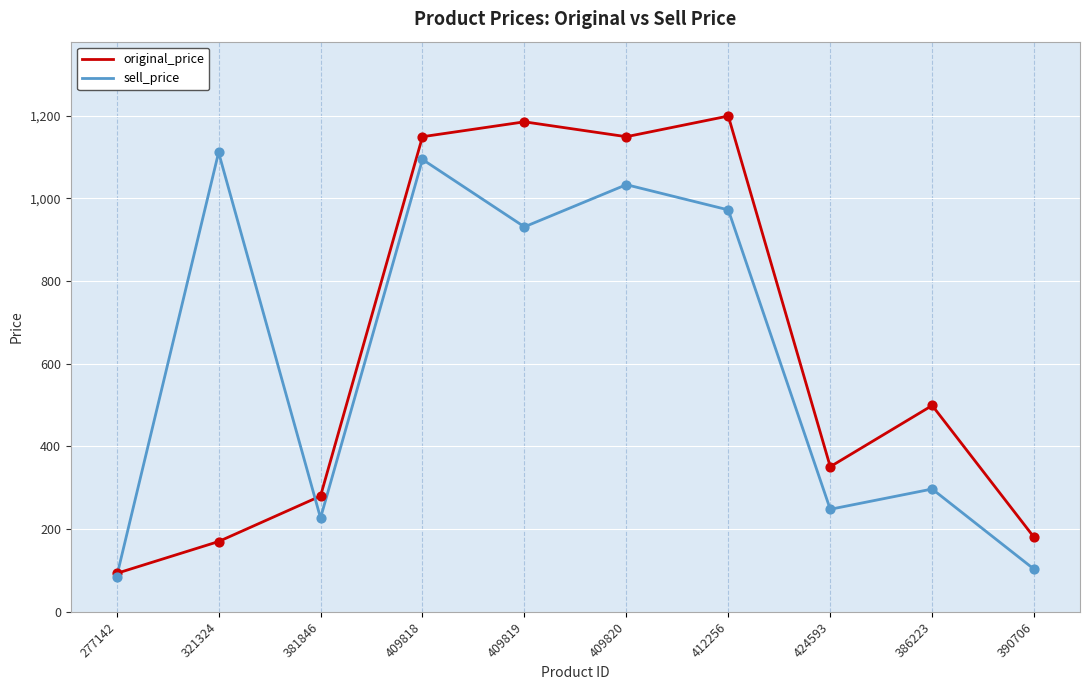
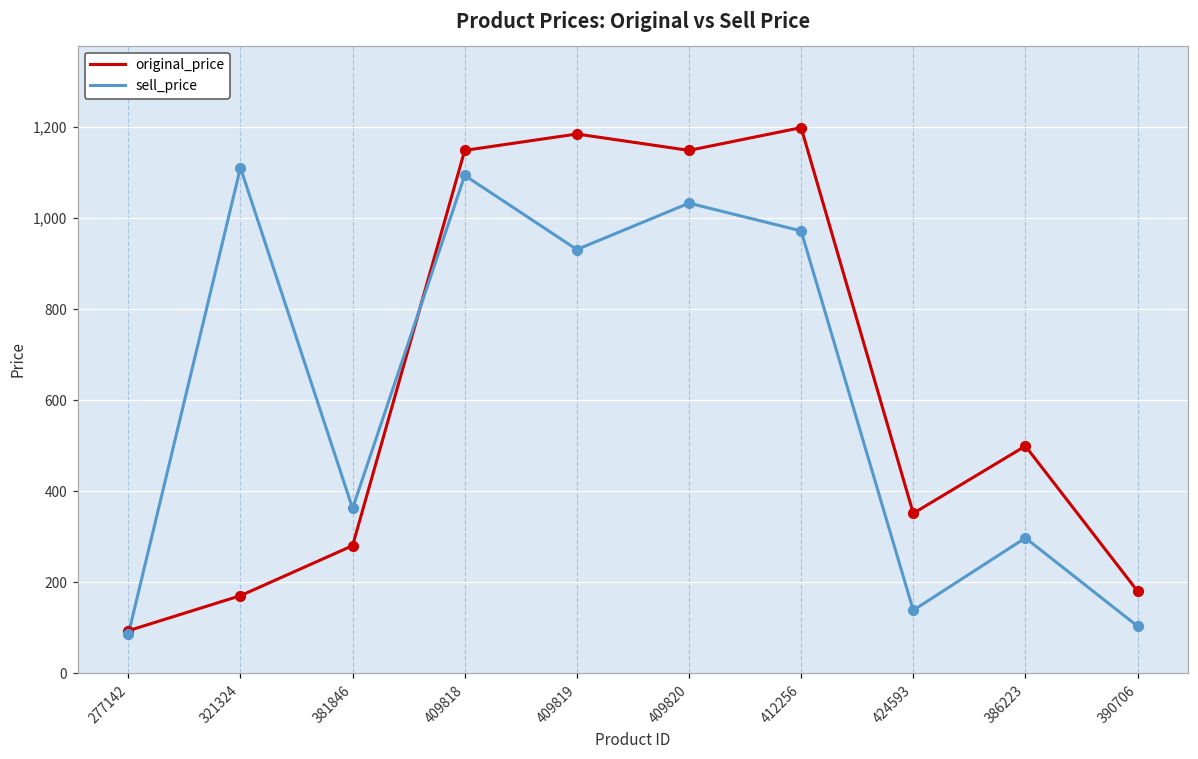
sell_price, 381846: 230 -> 360
sell_price, 424593: 250 -> 140
